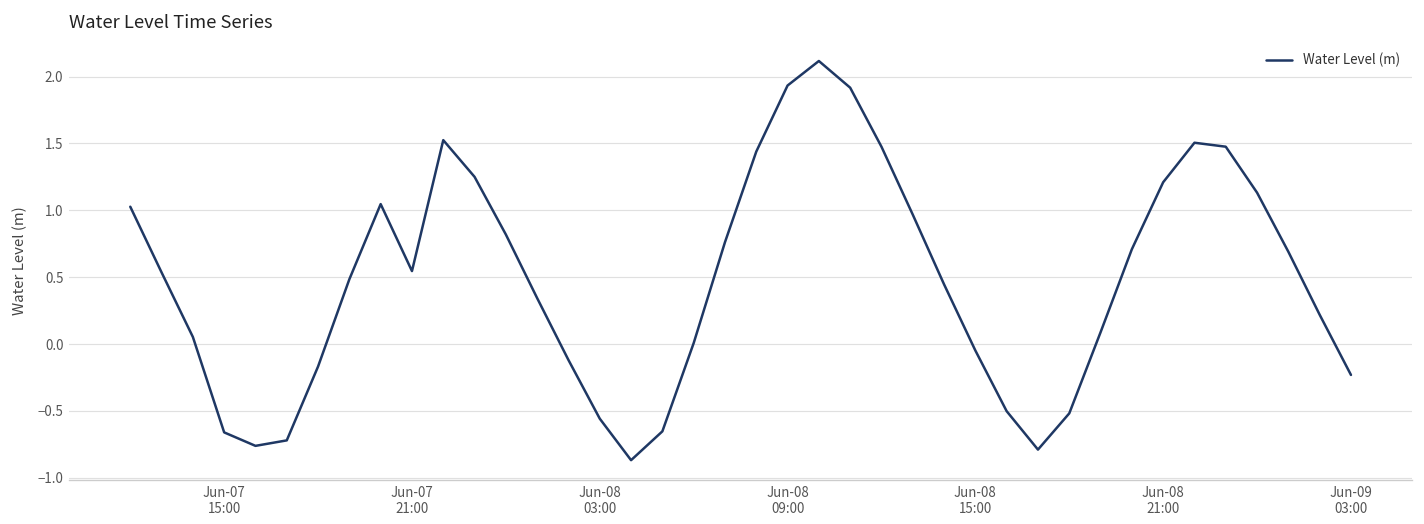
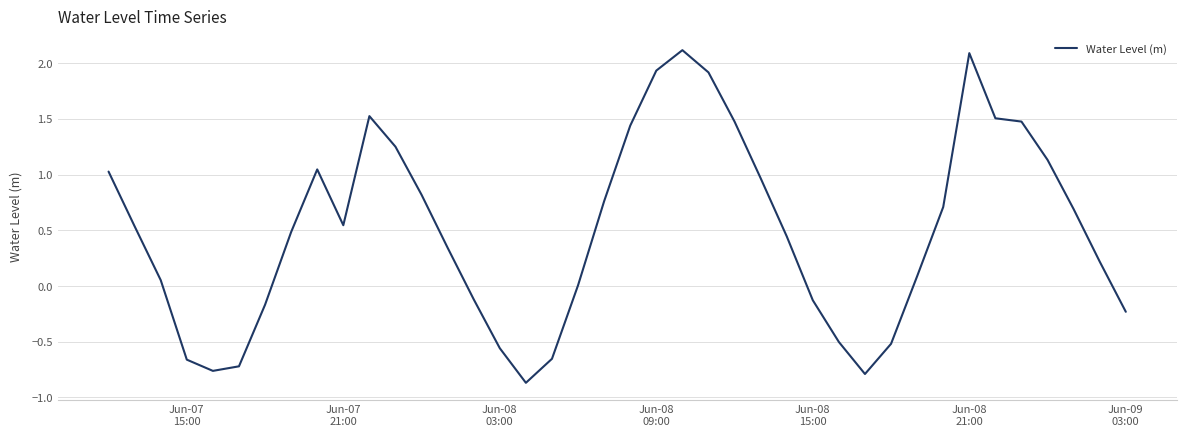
Jun-08 15:00: -0.05 -> -0.13
Jun-08 21:00: 1.21 -> 2.09
